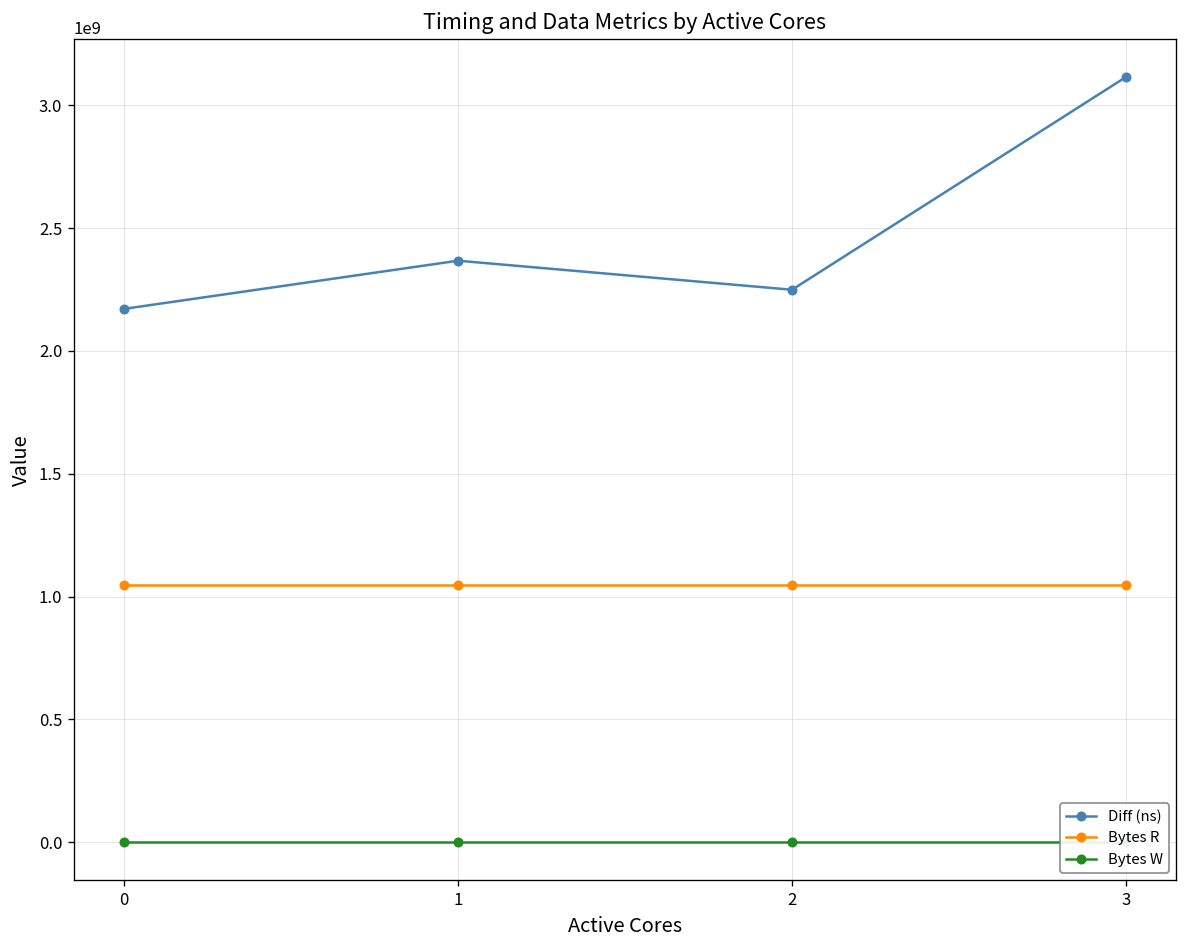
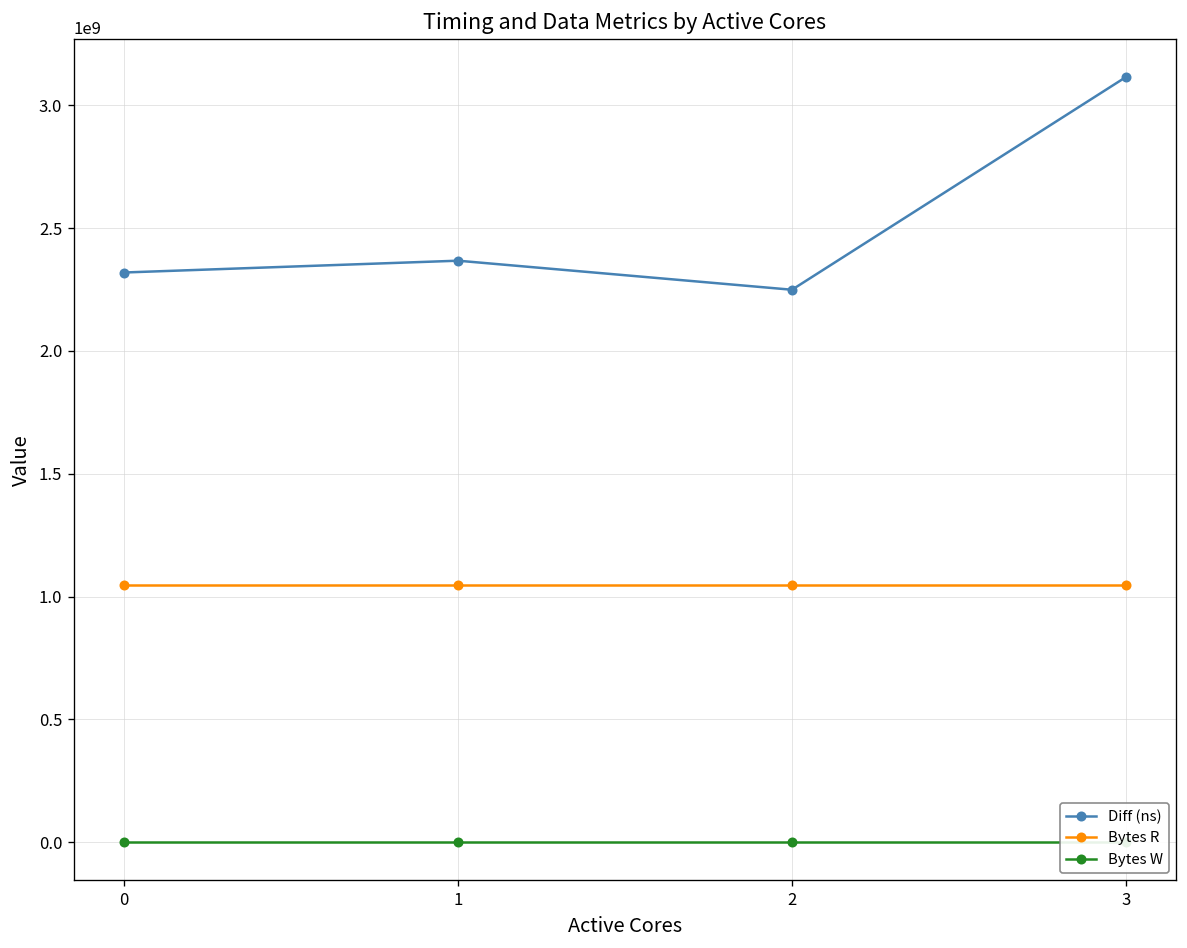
Diff (ns), 0: 2170000000 -> 2320000000
